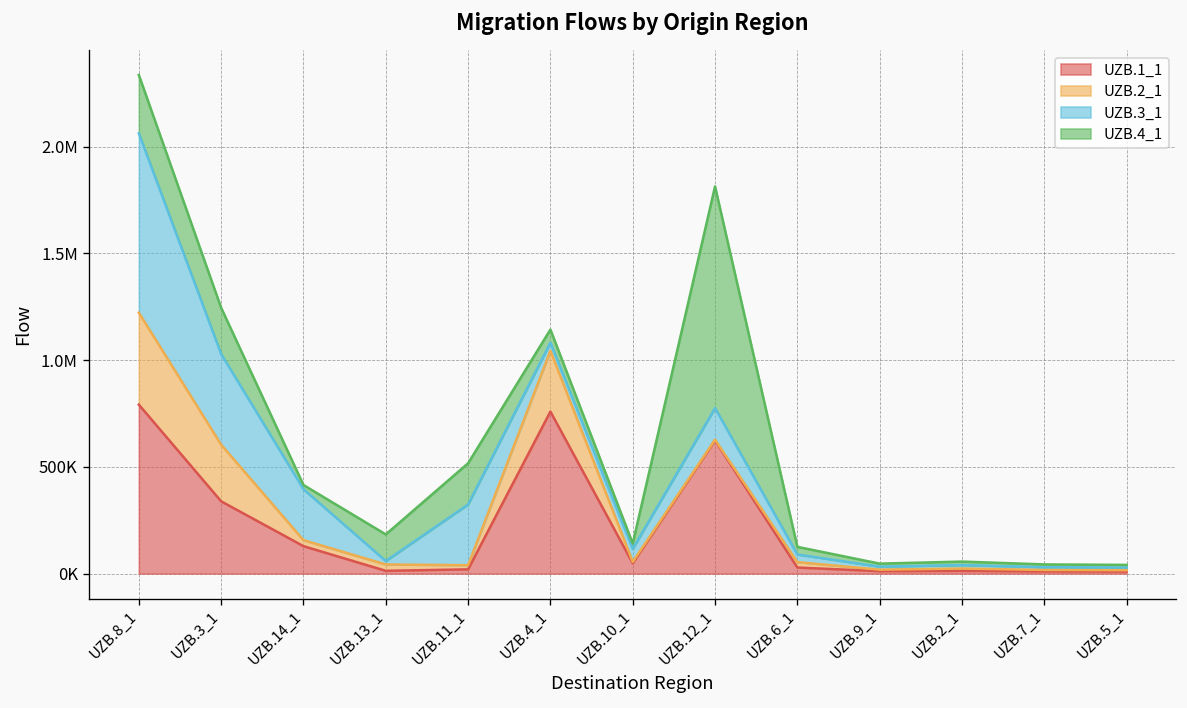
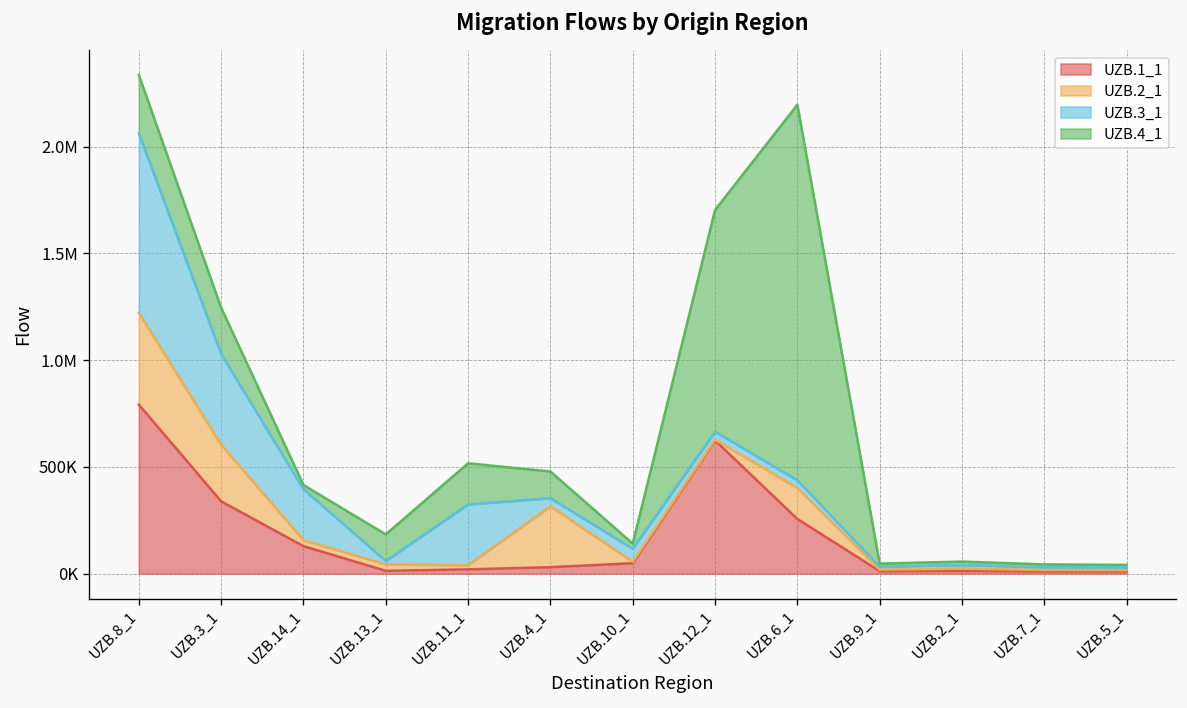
UZB.1_1, UZB.4_1: 760000 -> 30000
UZB.4_1, UZB.4_1: 60000 -> 130000
UZB.3_1, UZB.12_1: 150000 -> 40000
UZB.1_1, UZB.6_1: 30000 -> 260000
UZB.2_1, UZB.6_1: 30000 -> 150000
UZB.4_1, UZB.6_1: 40000 -> 1760000
